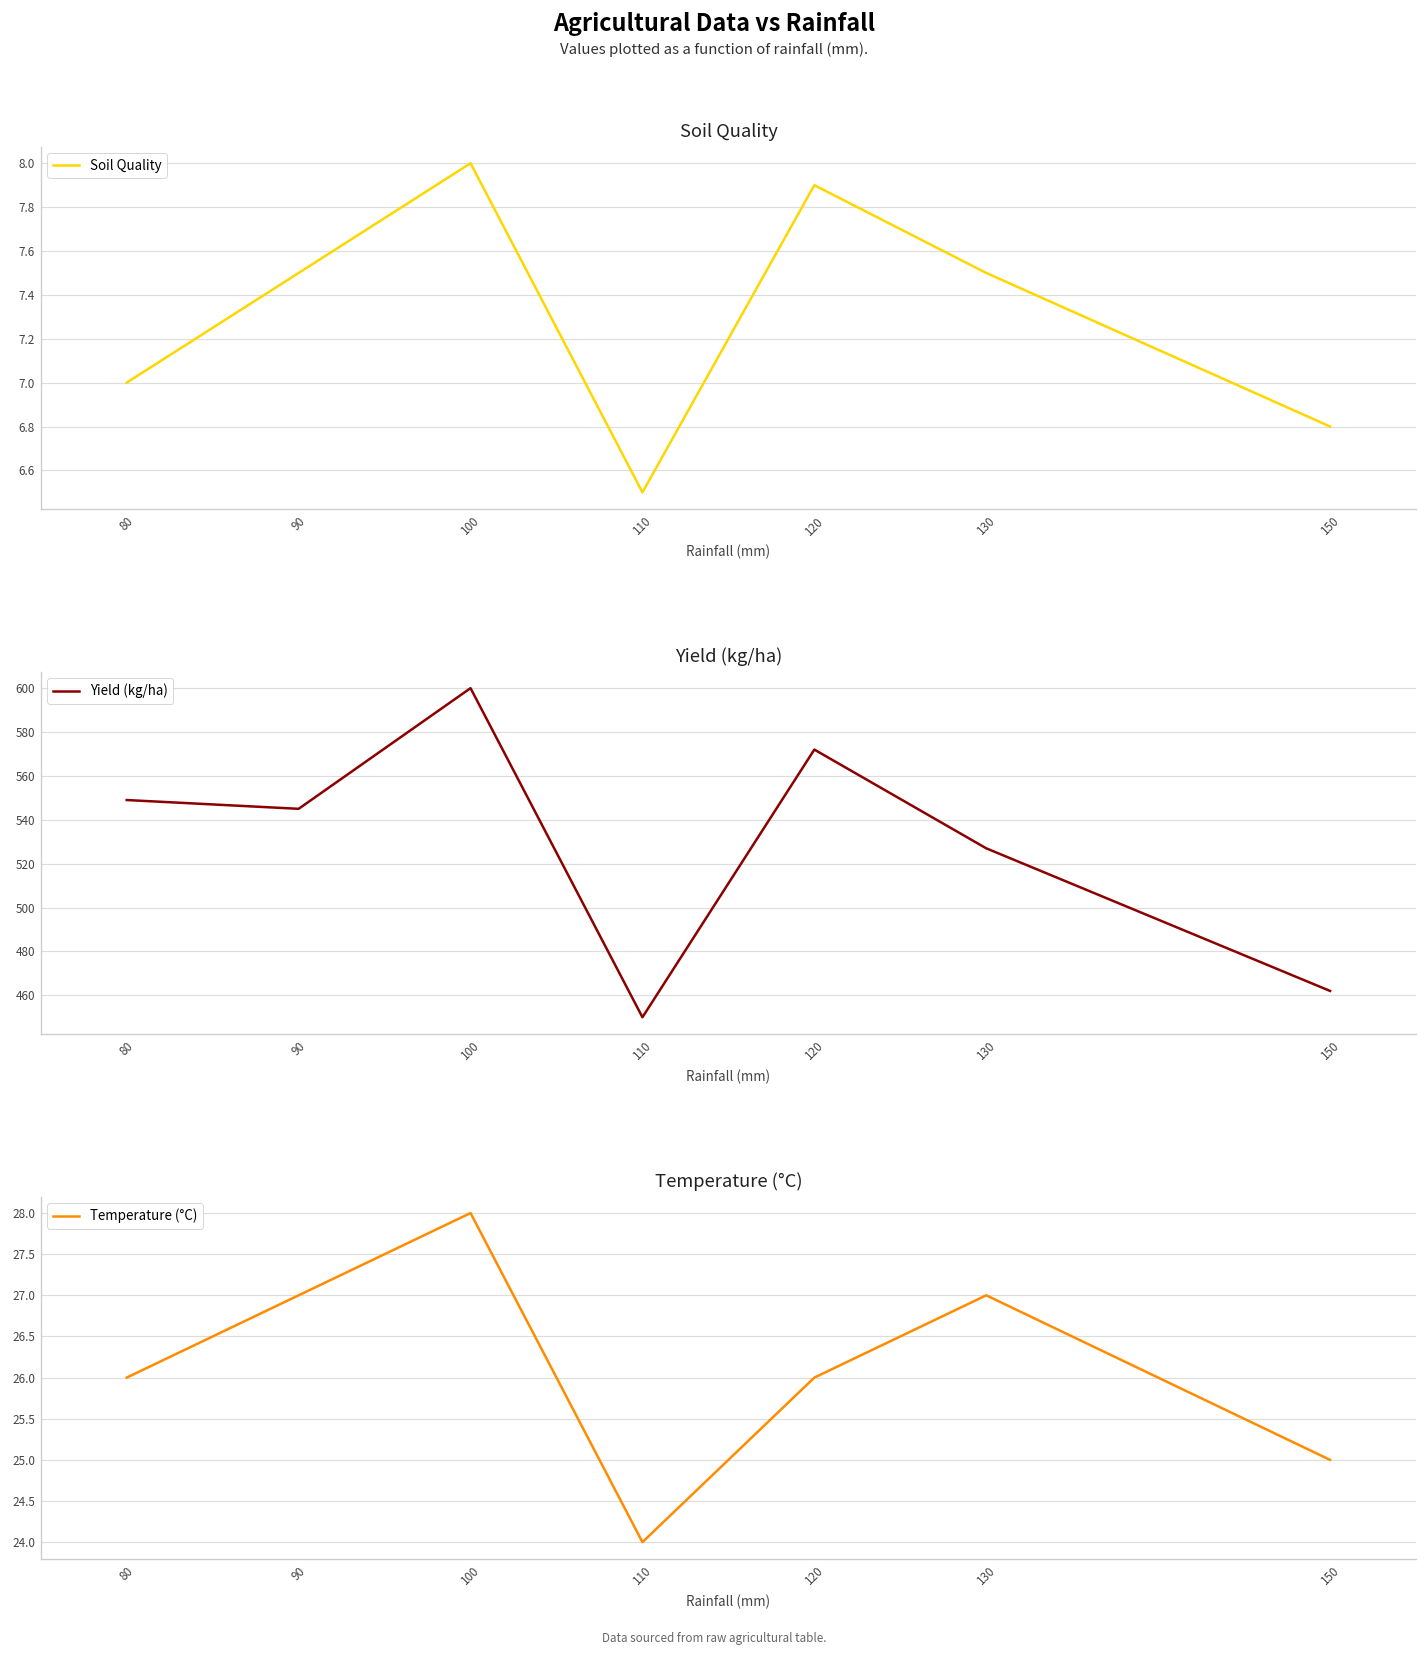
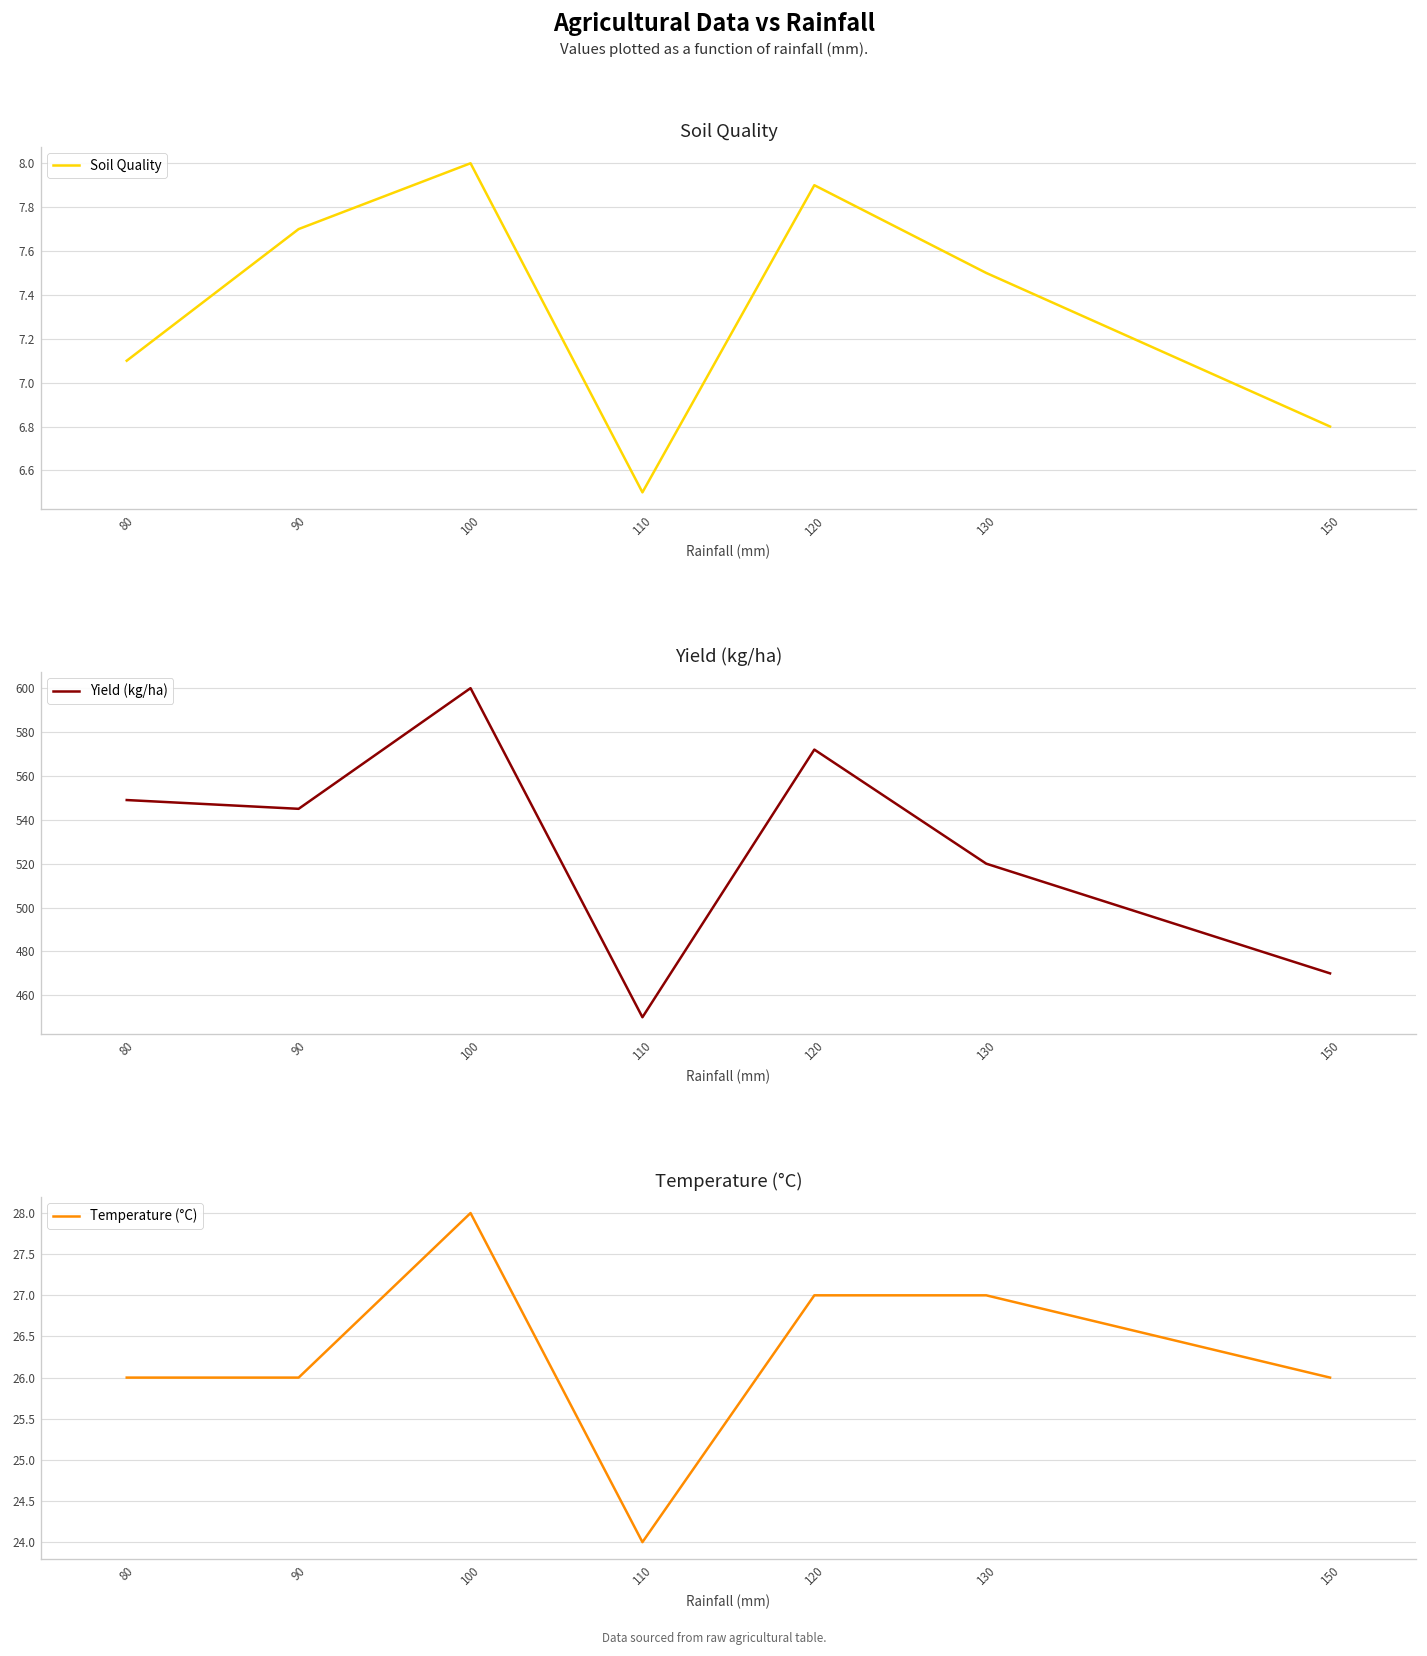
Soil Quality, 80: 7.0 -> 7.1
Soil Quality, 90: 7.5 -> 7.7
Yield (kg/ha), 130: 527 -> 520
Yield (kg/ha), 150: 462 -> 470
Temperature (°C), 90: 27 -> 26
Temperature (°C), 120: 26 -> 27
Temperature (°C), 150: 25 -> 26
